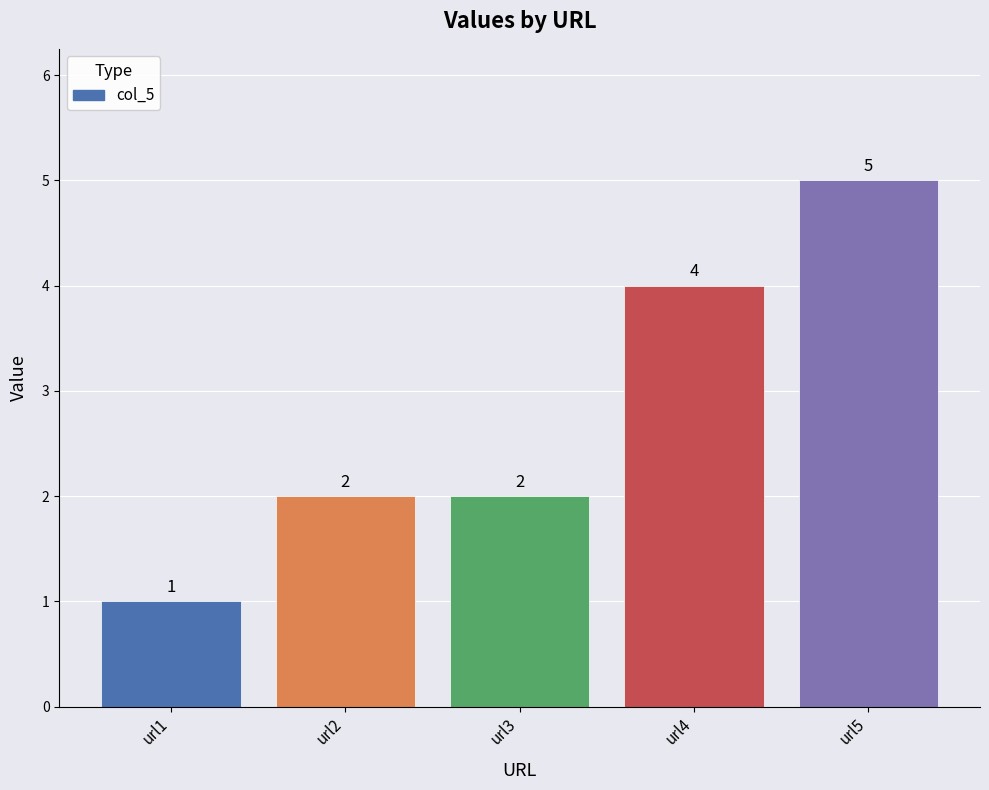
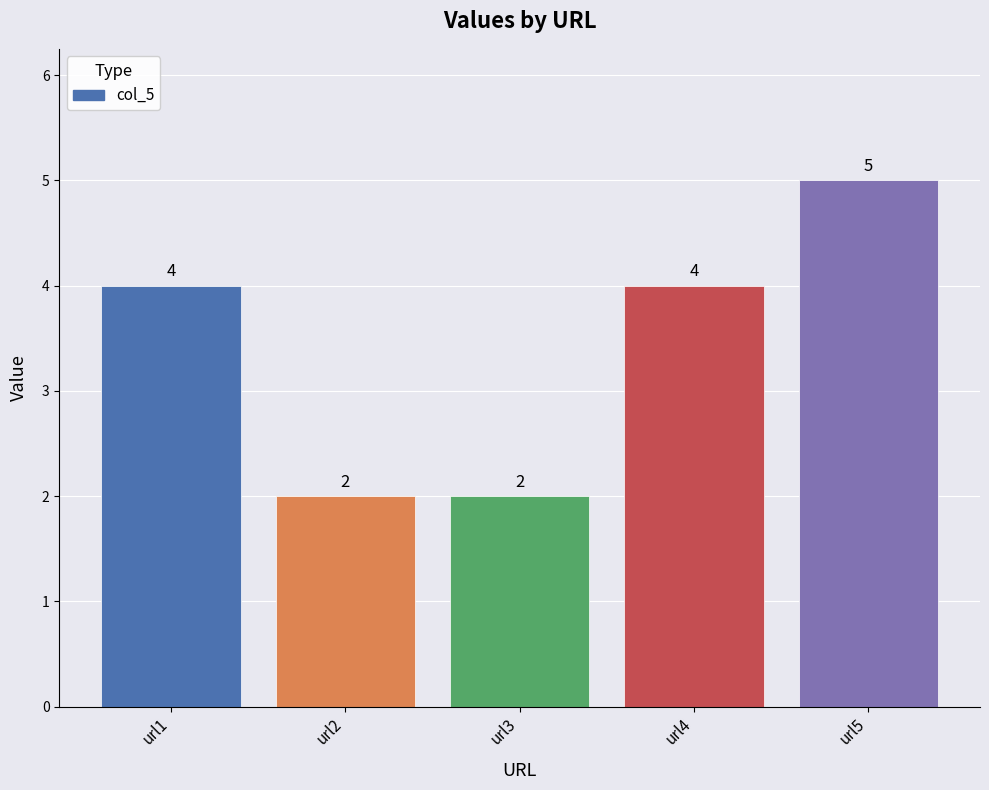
url1: 1 -> 4
